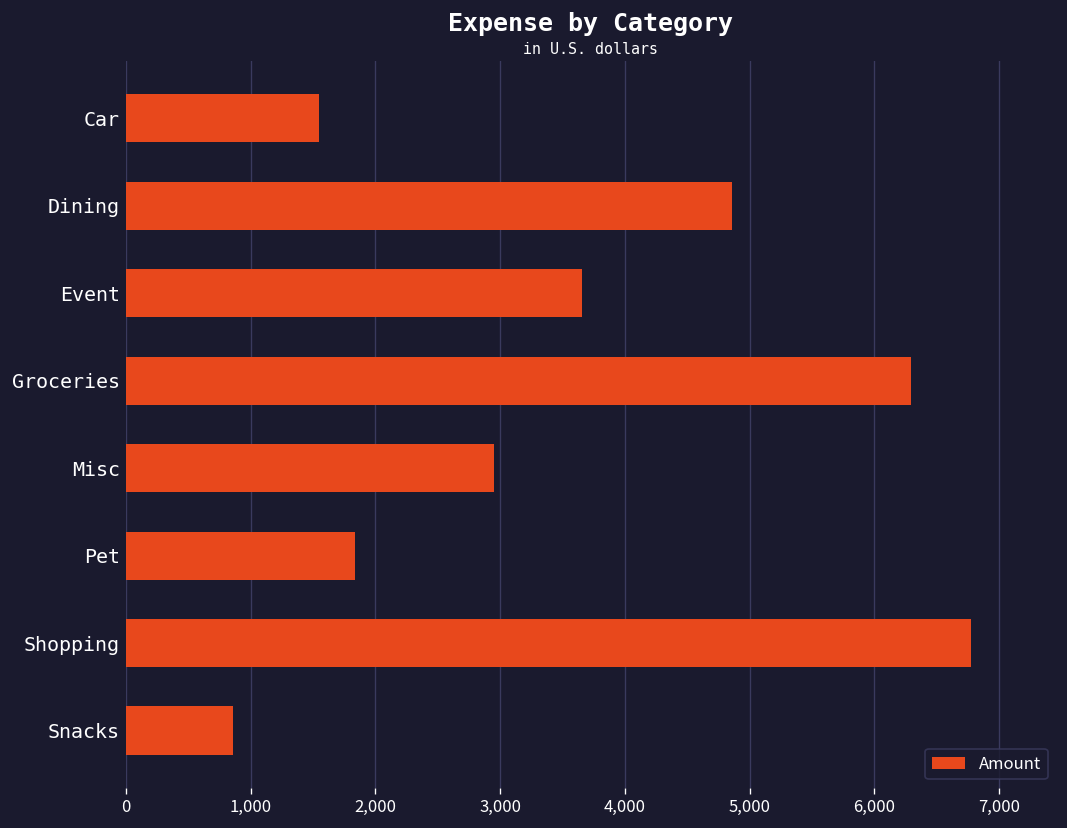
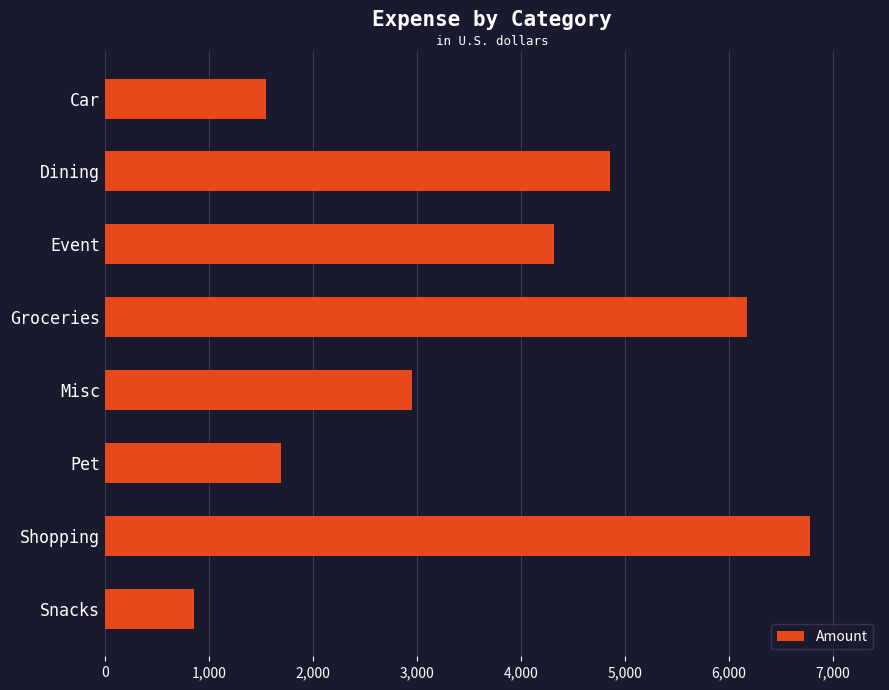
Event: 3,650 -> 4,320
Groceries: 6,290 -> 6,180
Pet: 1,840 -> 1,700
